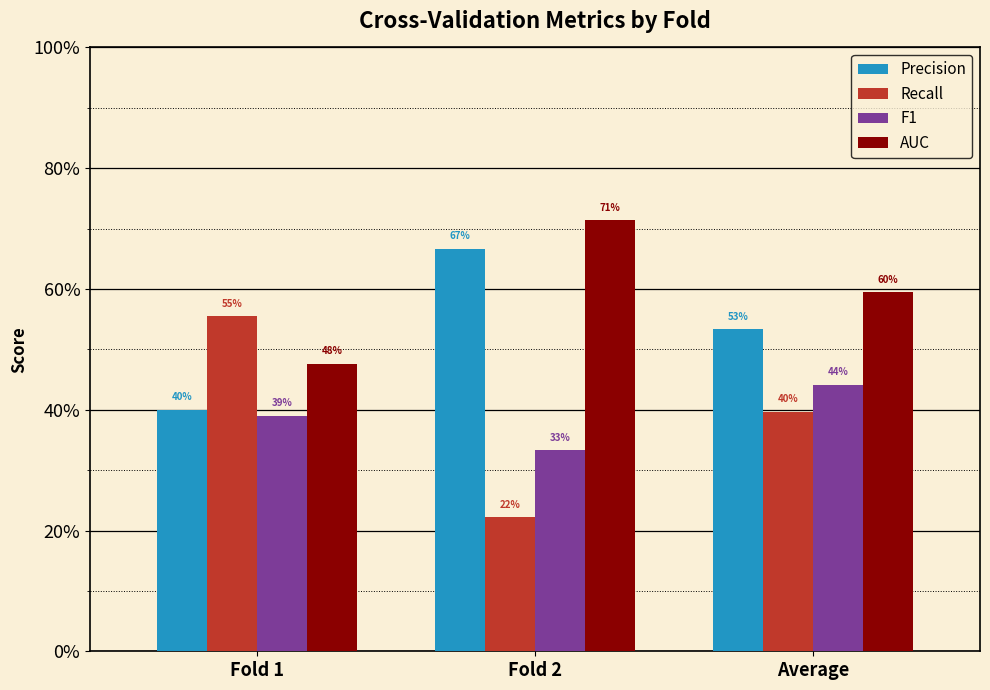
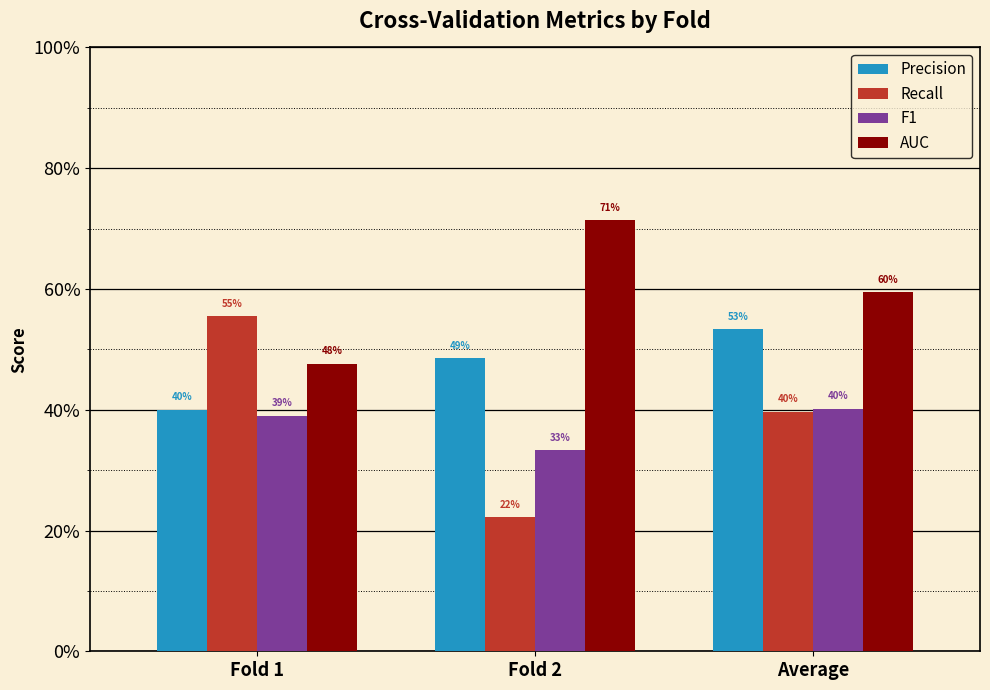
Precision, Fold 2: 67% -> 49%
F1, Average: 44% -> 40%
